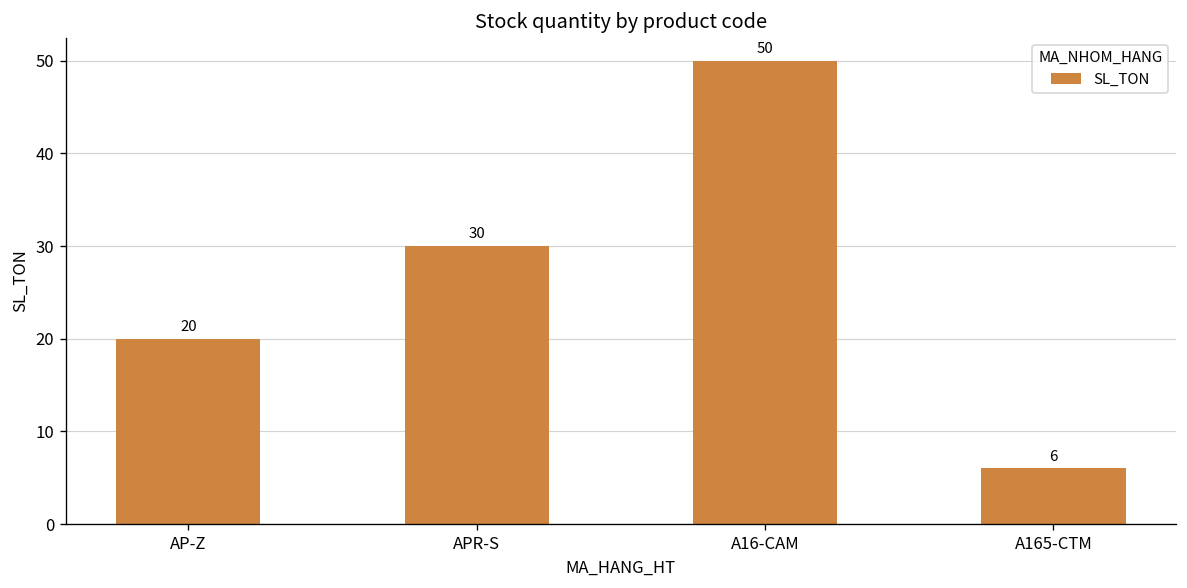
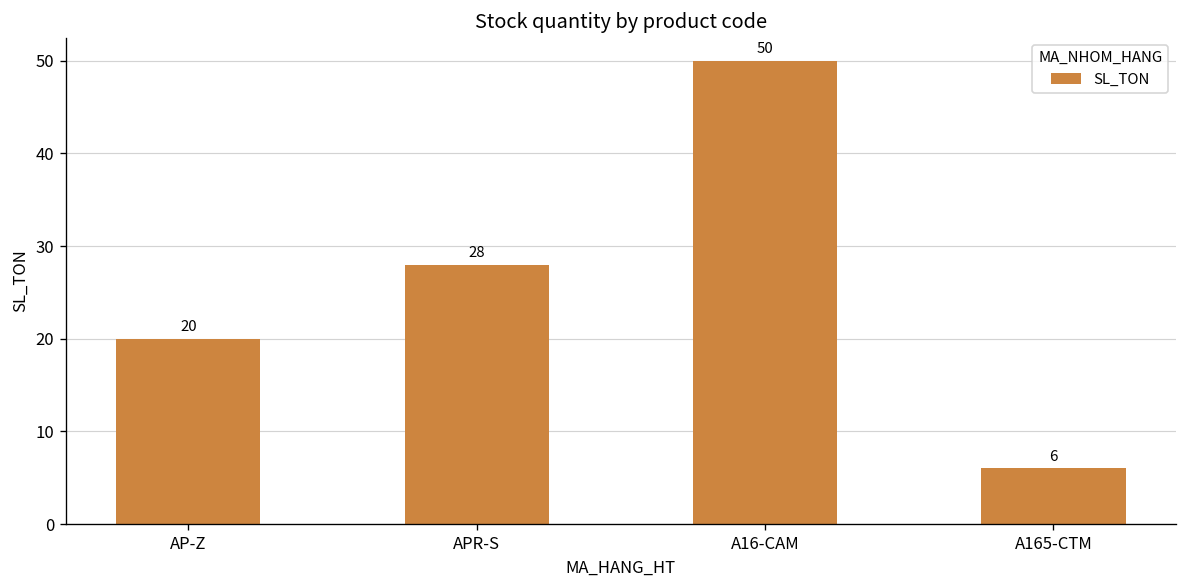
APR-S: 30 -> 28
